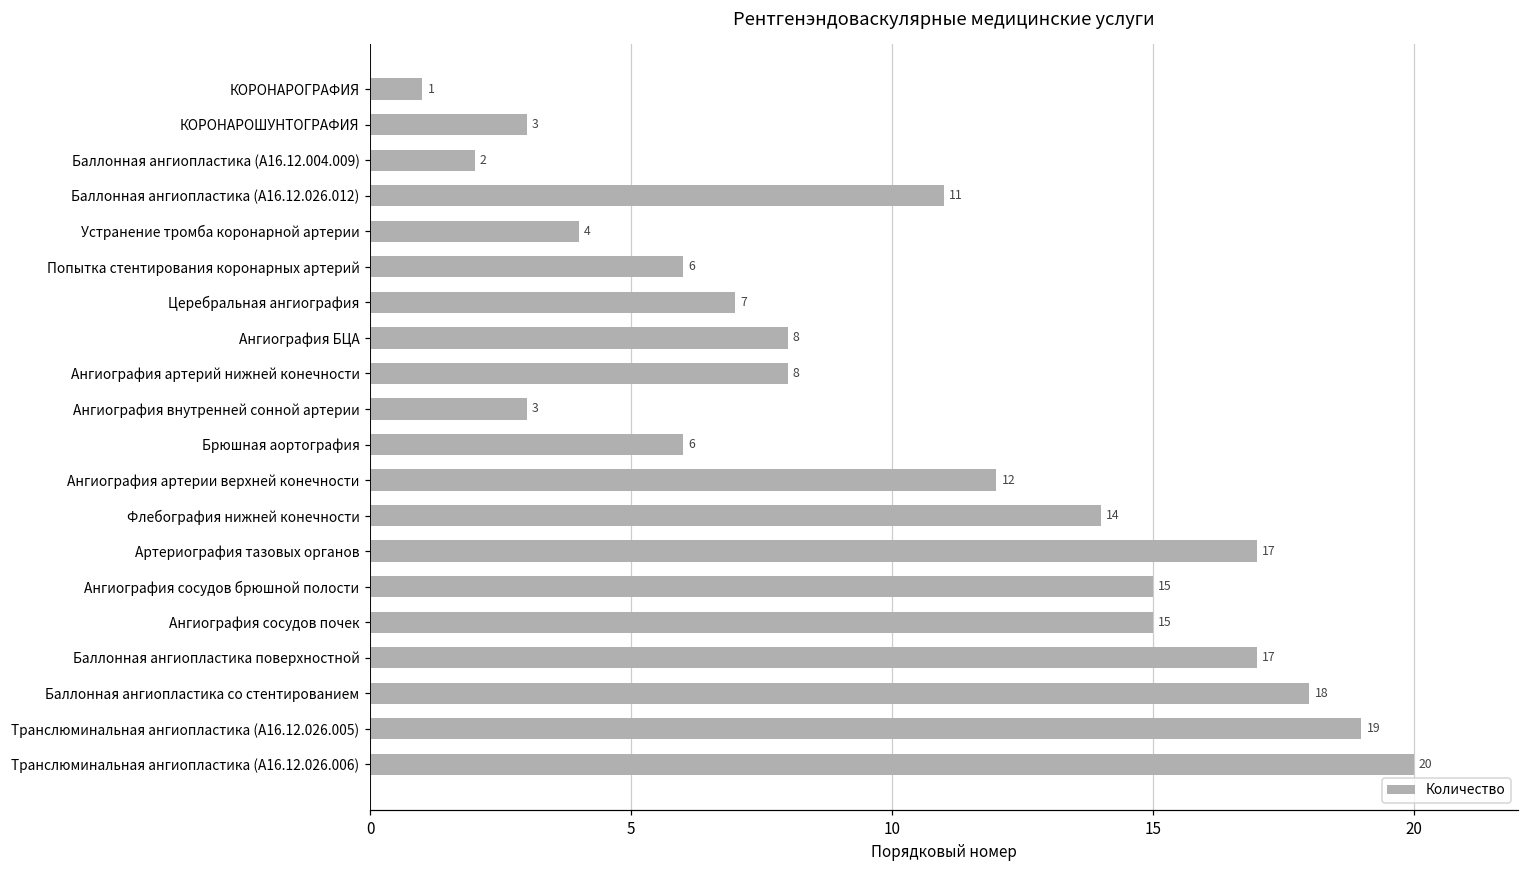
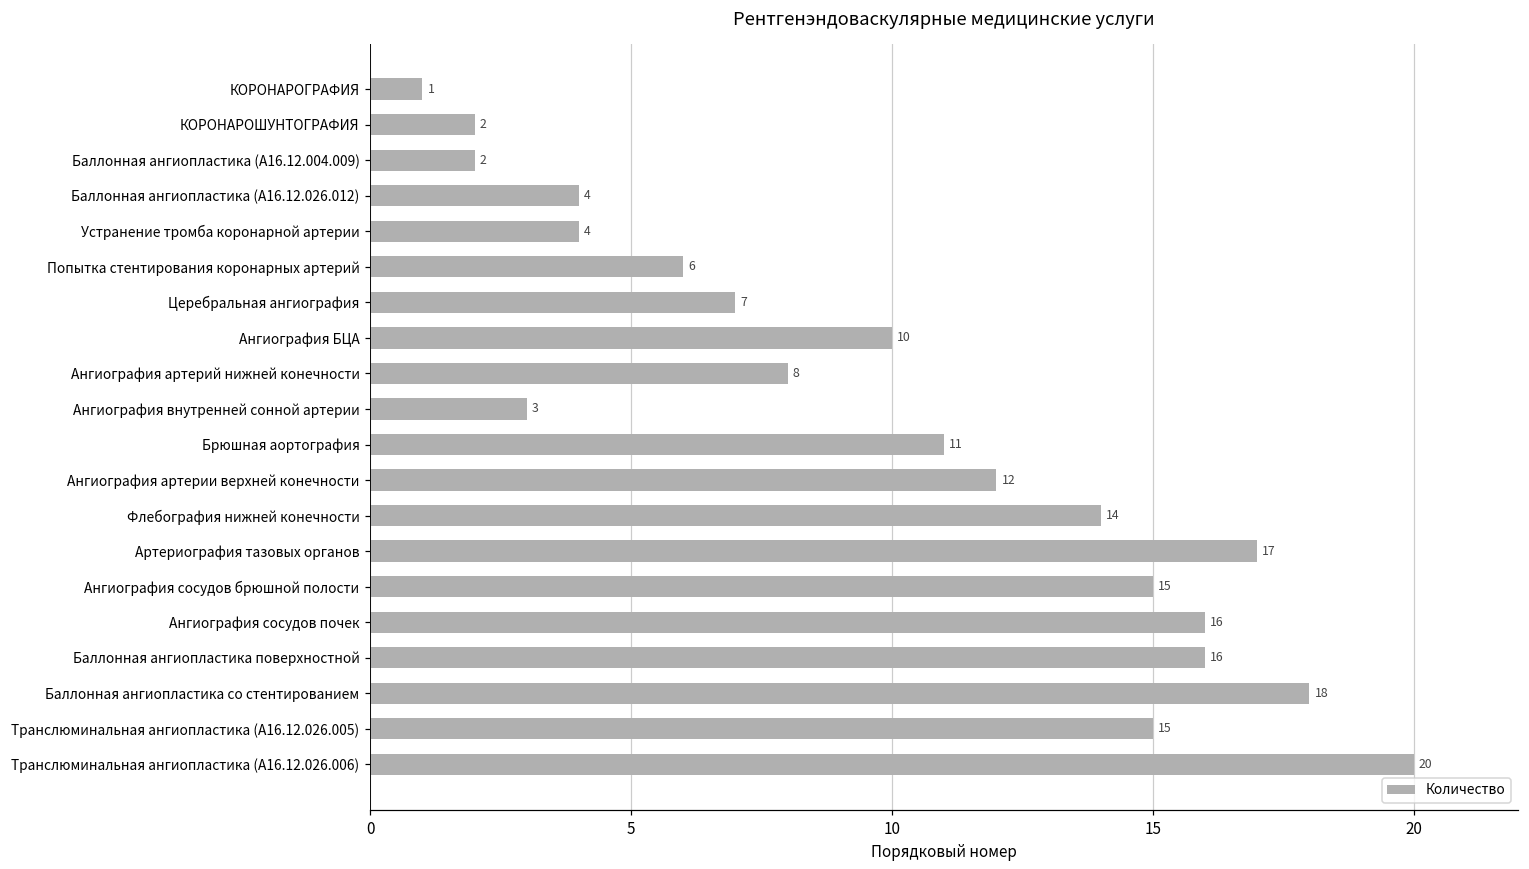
КОРОНАРОШУНТОГРАФИЯ: 3 -> 2
Баллонная ангиопластика (A16.12.026.012): 11 -> 4
Ангиография БЦА: 8 -> 10
Брюшная аортография: 6 -> 11
Ангиография сосудов почек: 15 -> 16
Баллонная ангиопластика поверхностной: 17 -> 16
Транслюминальная ангиопластика (A16.12.026.005): 19 -> 15
